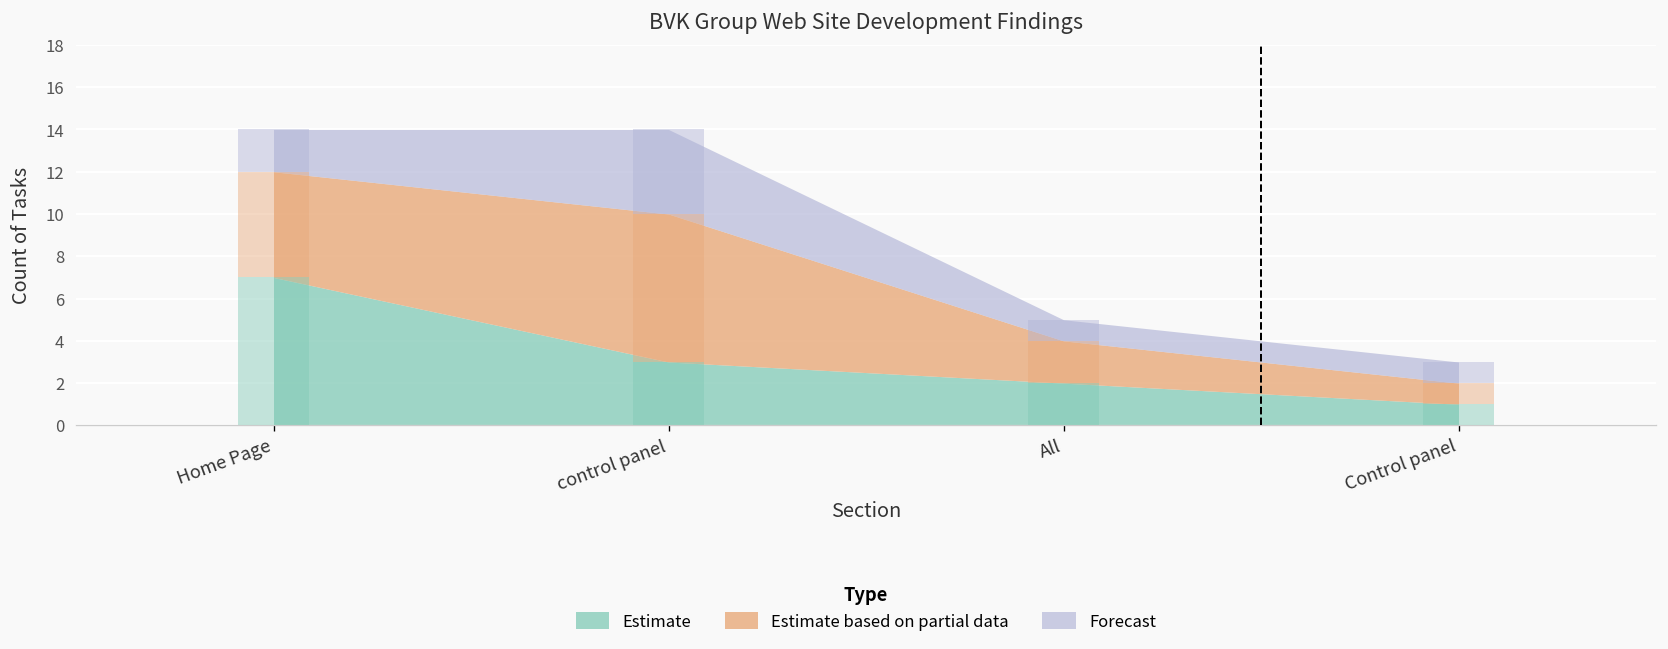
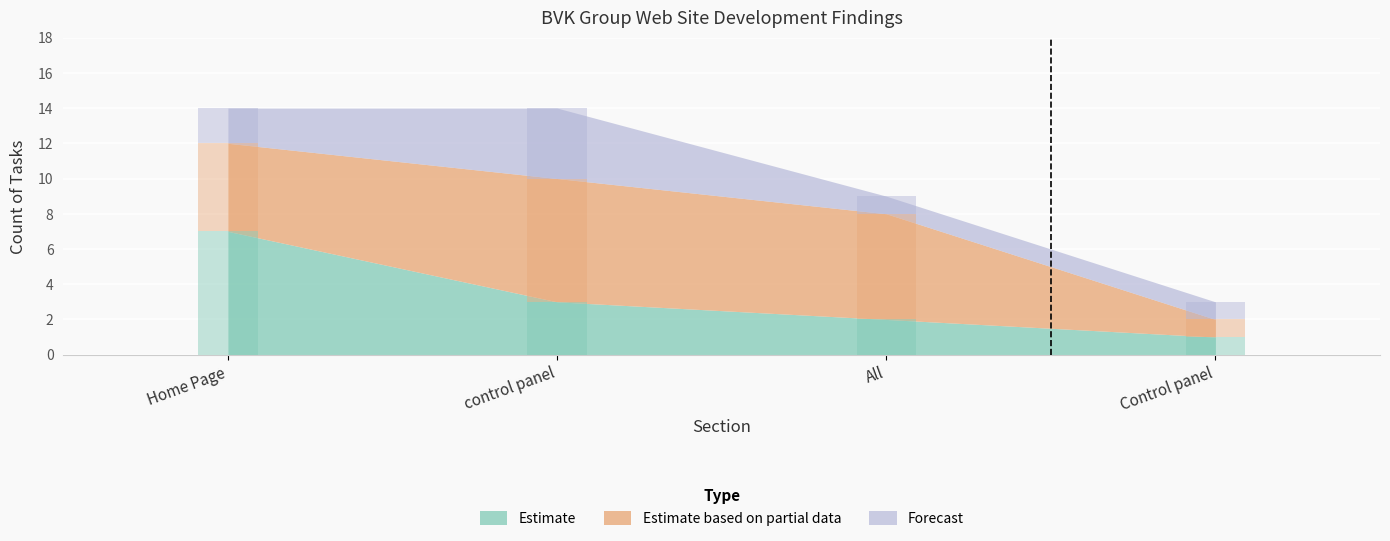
Estimate based on partial data, All: 2 -> 6
